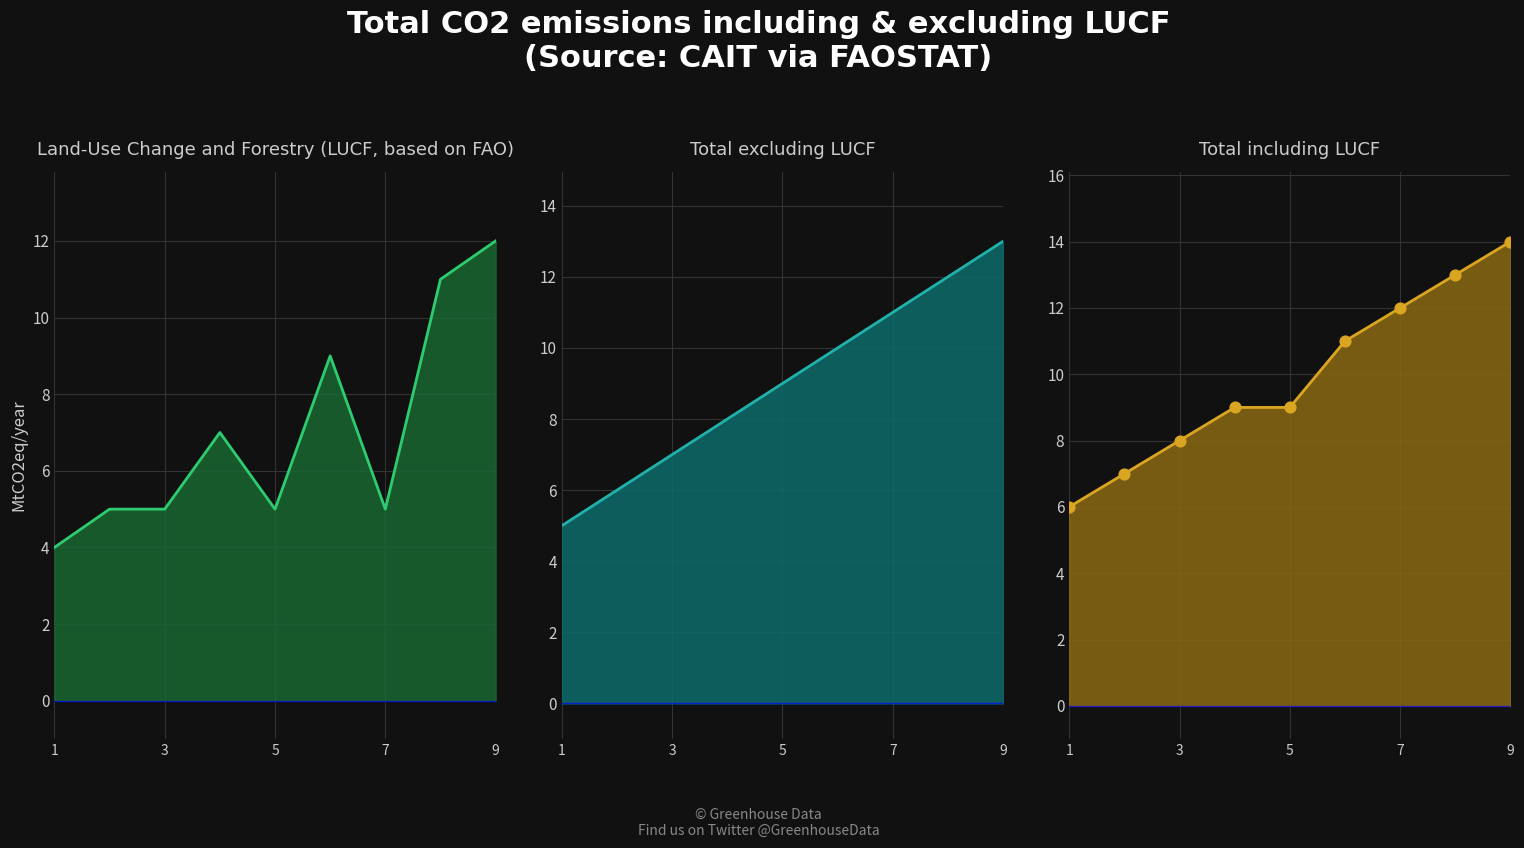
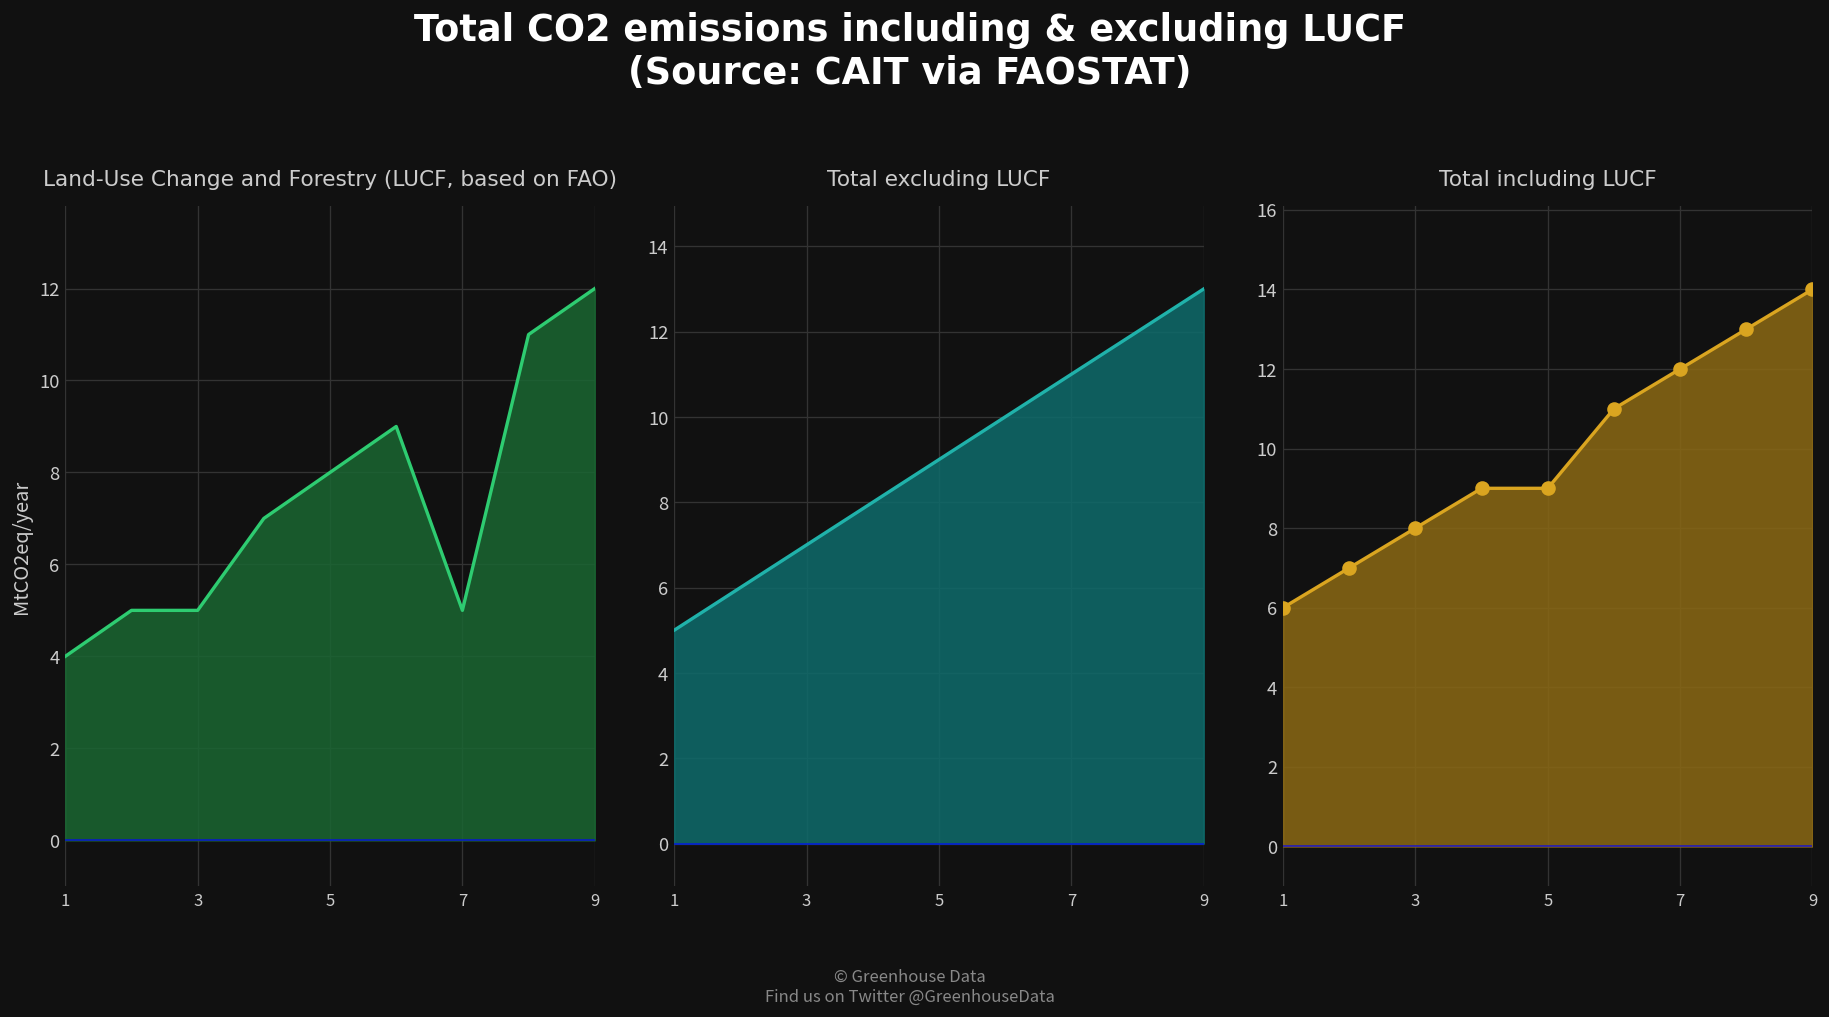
Land-Use Change and Forestry (LUCF, based on FAO), 5: 5 -> 8
